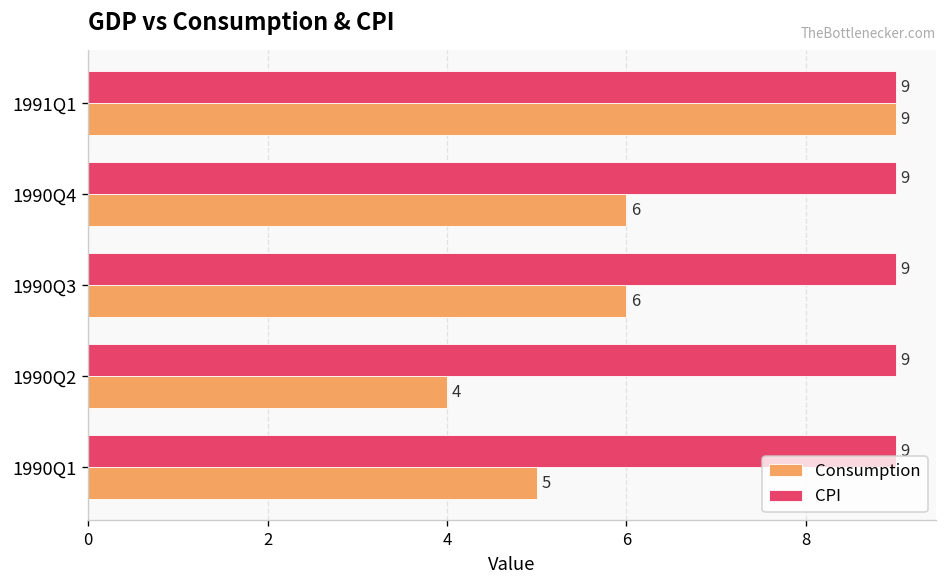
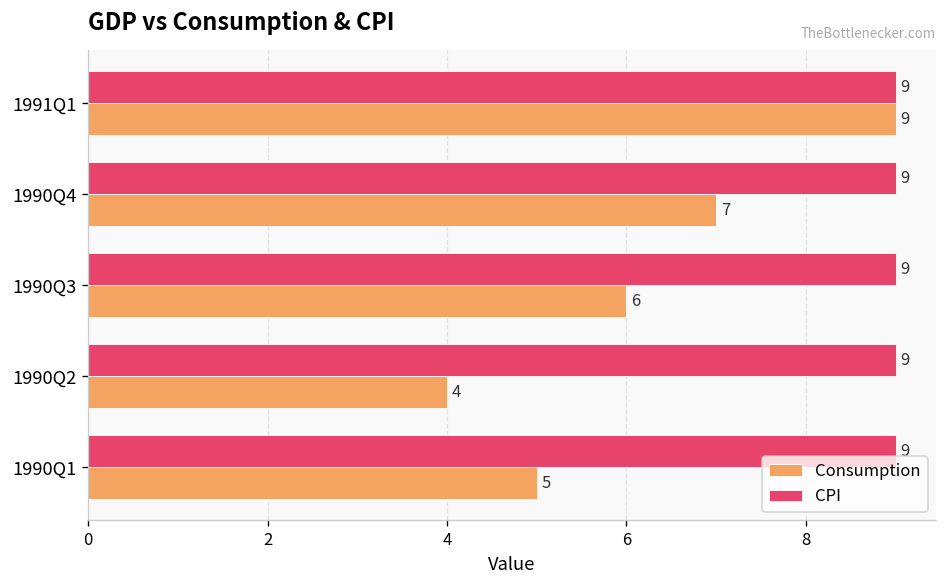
Consumption, 1990Q4: 6 -> 7
